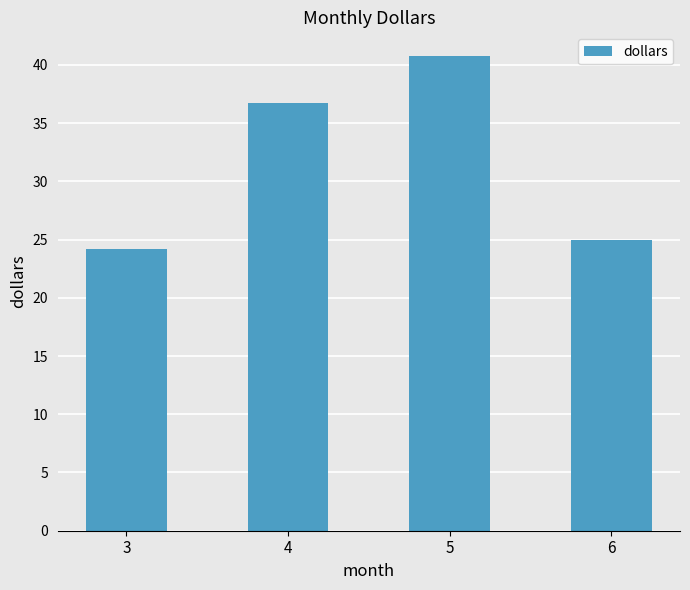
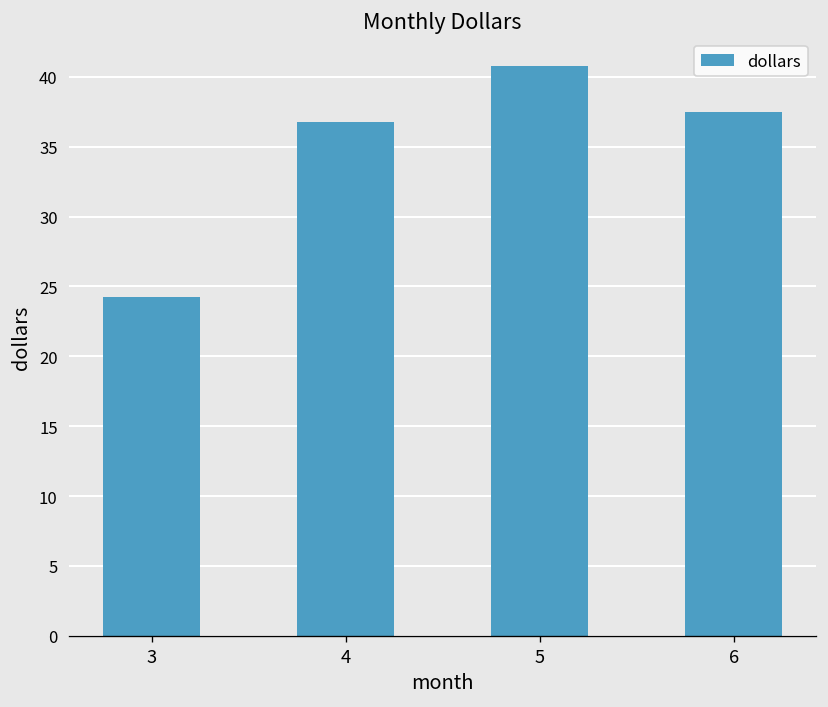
6: 25.0 -> 37.5
